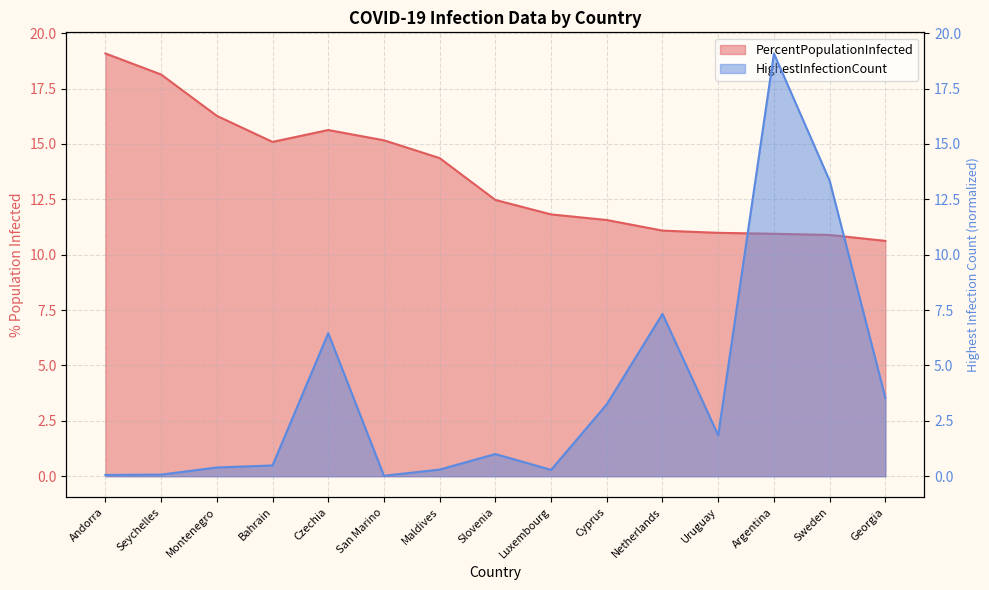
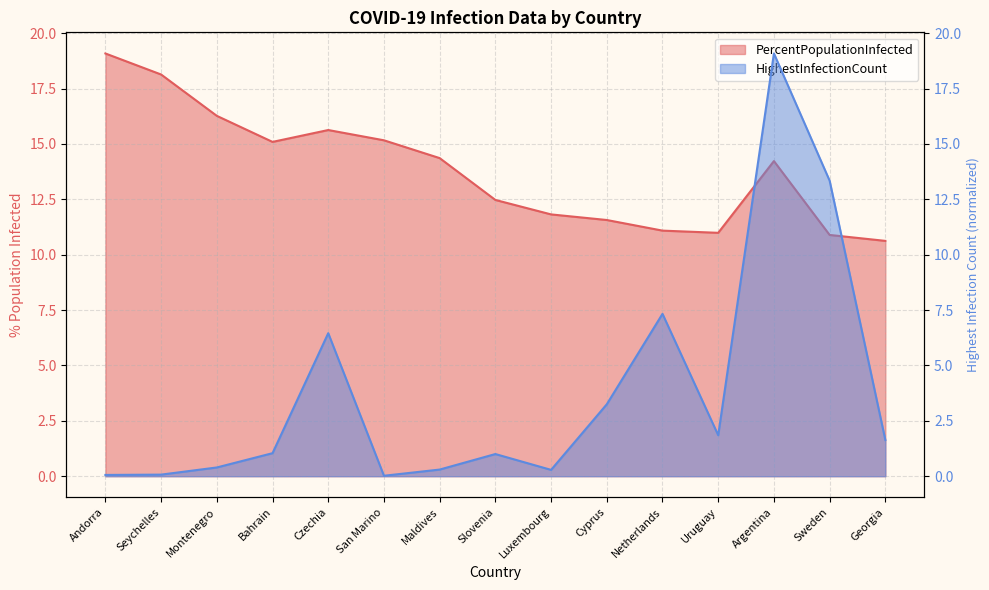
PercentPopulationInfected, Argentina: 10.9 -> 14.2
HighestInfectionCount, Bahrain: 0.5 -> 1.0
HighestInfectionCount, Georgia: 3.5 -> 1.6
